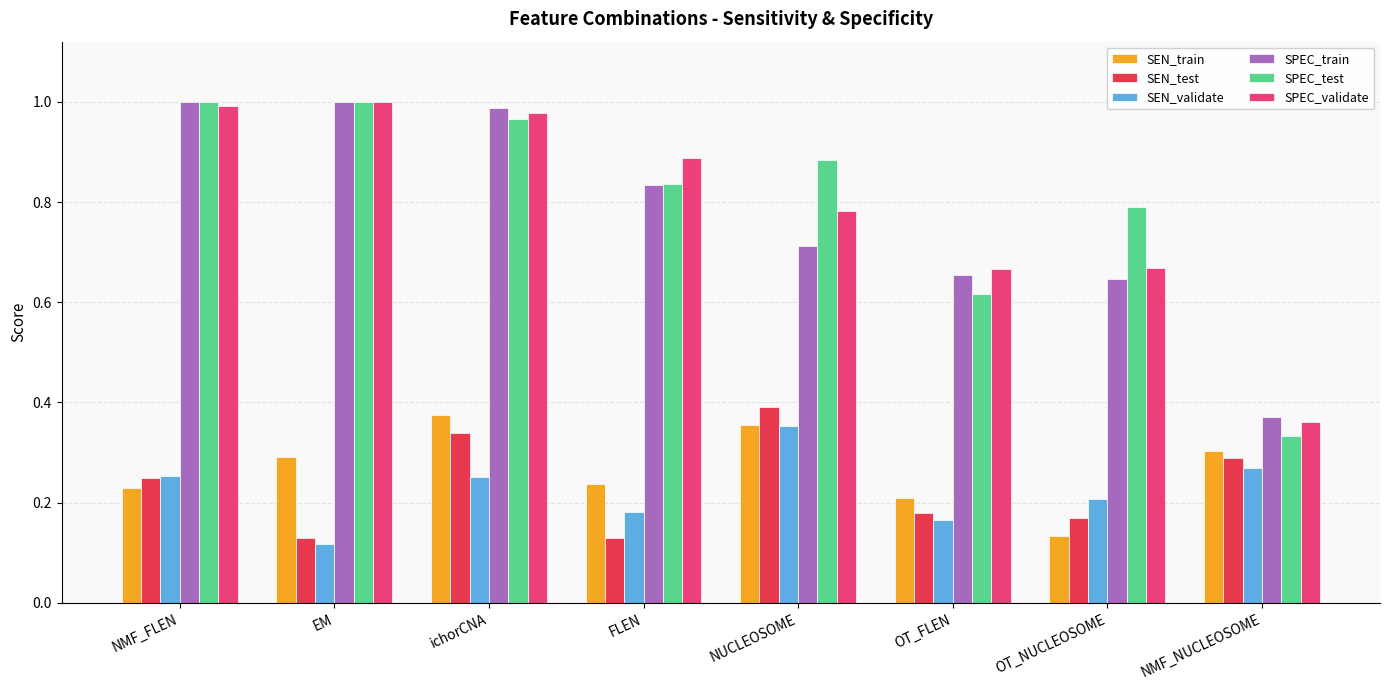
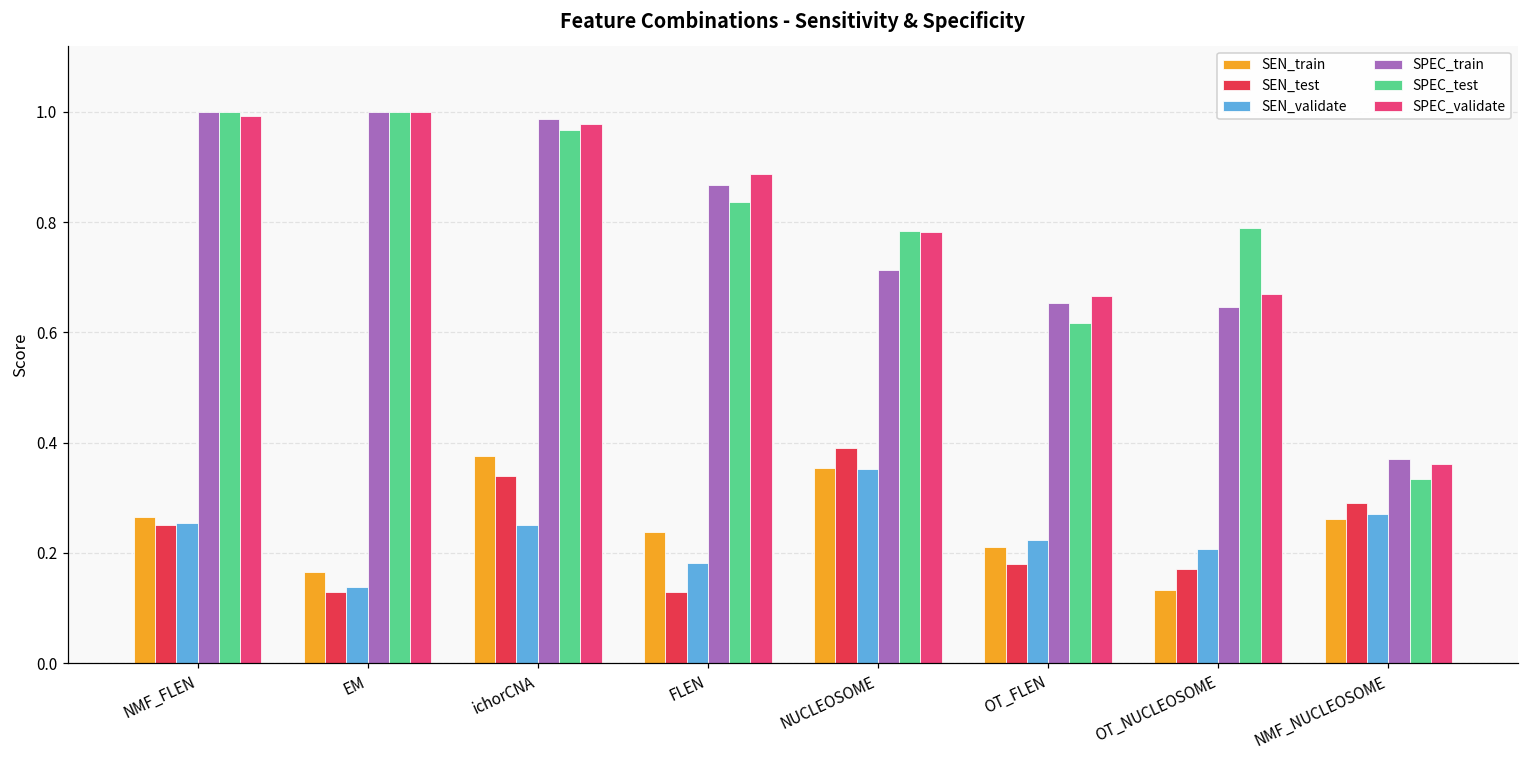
SEN_train, NMF_FLEN: 0.23 -> 0.27
SEN_train, EM: 0.29 -> 0.17
SEN_validate, EM: 0.12 -> 0.14
SPEC_train, FLEN: 0.83 -> 0.87
SPEC_test, NUCLEOSOME: 0.88 -> 0.78
SEN_validate, OT_FLEN: 0.17 -> 0.22
SEN_train, NMF_NUCLEOSOME: 0.30 -> 0.26
